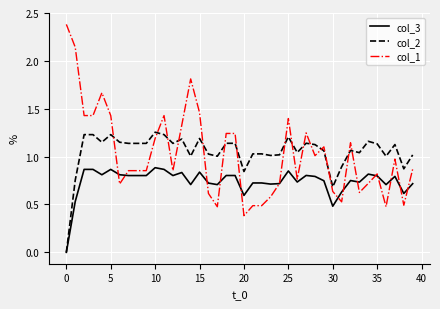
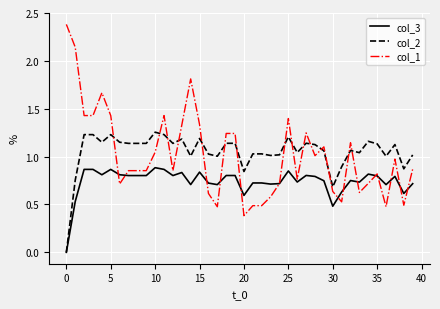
col_1, 10: 1.2 -> 1.0
col_1, 15: 1.5 -> 1.3
